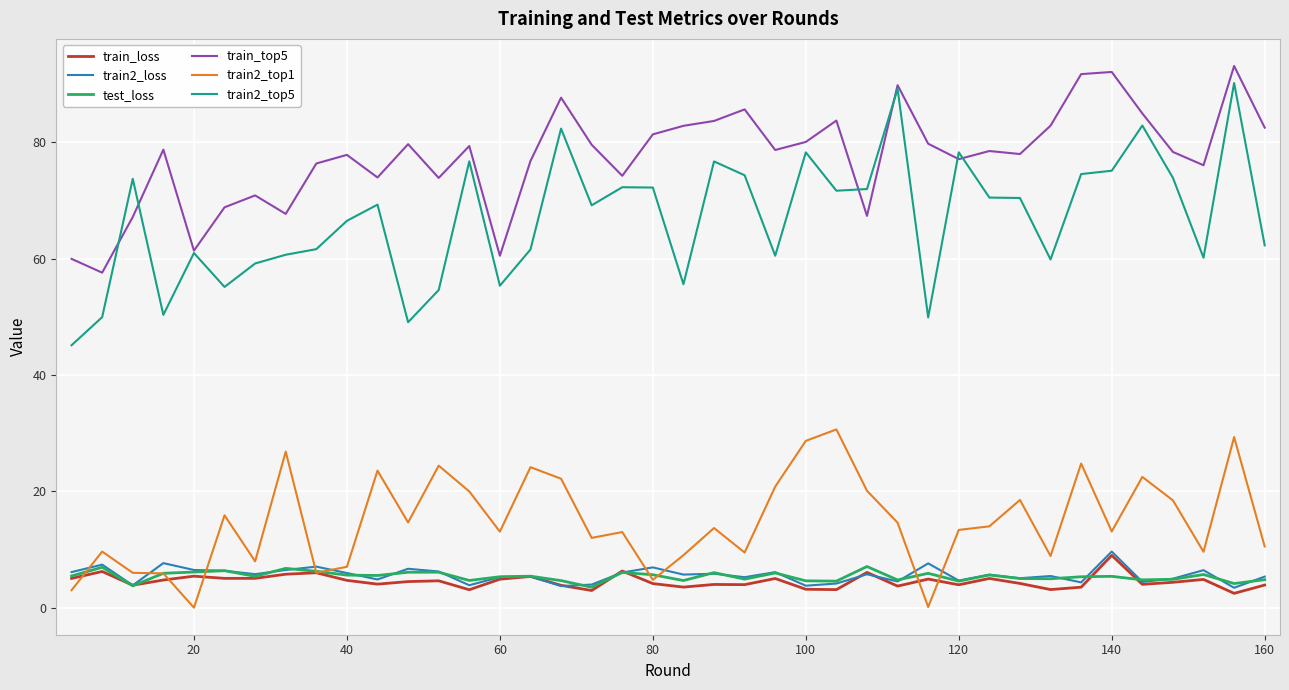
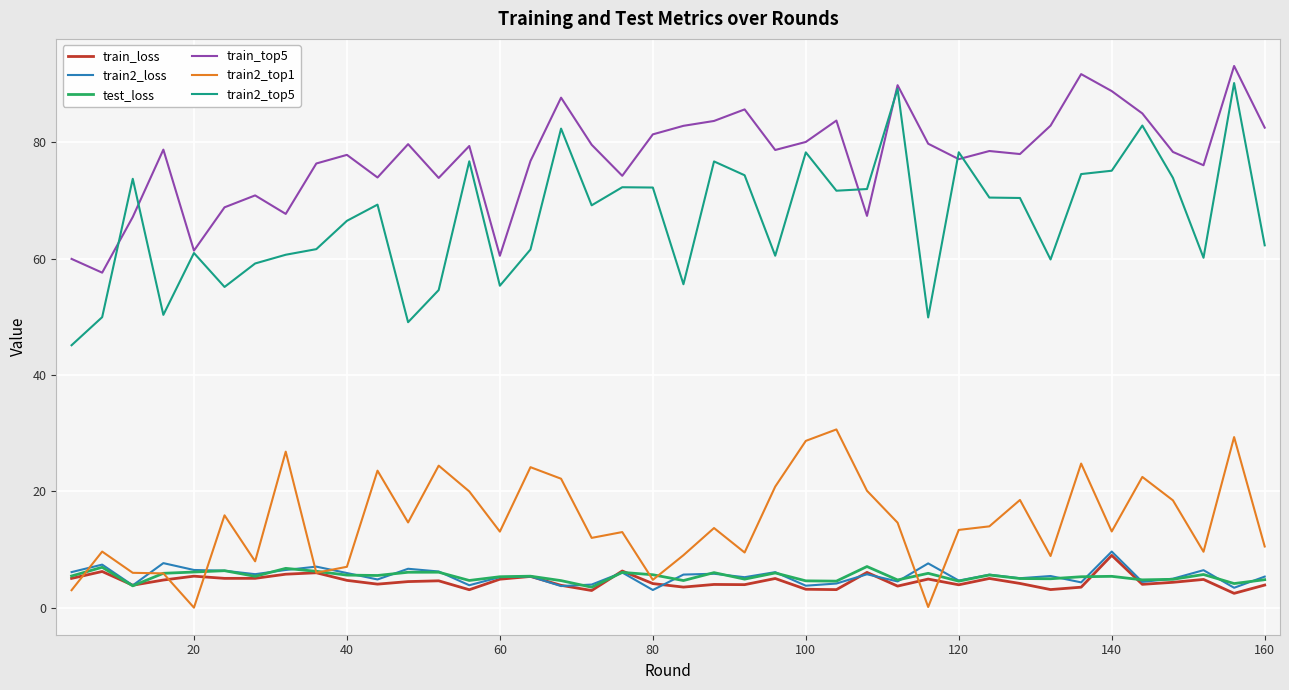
train2_loss, 80: 7 -> 3
train_top5, 140: 92 -> 89
